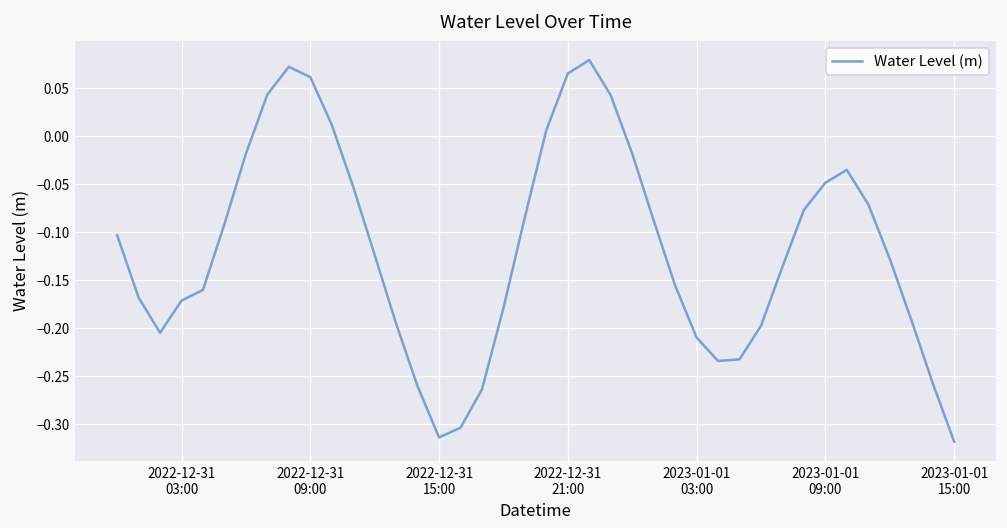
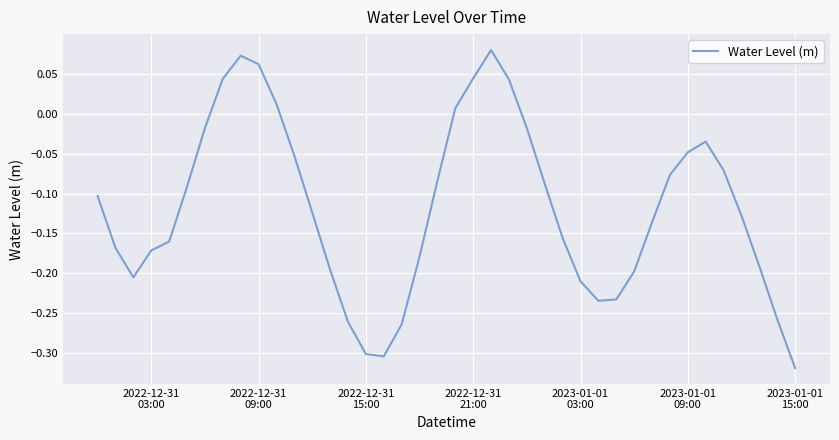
2022-12-31 15:00: -0.31 -> -0.30
2022-12-31 21:00: 0.07 -> 0.04
